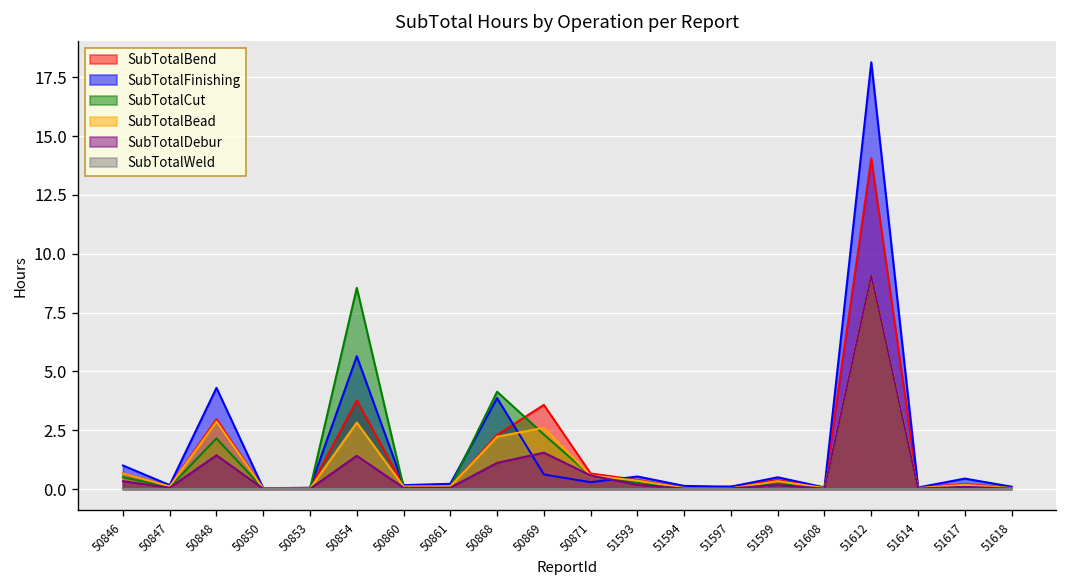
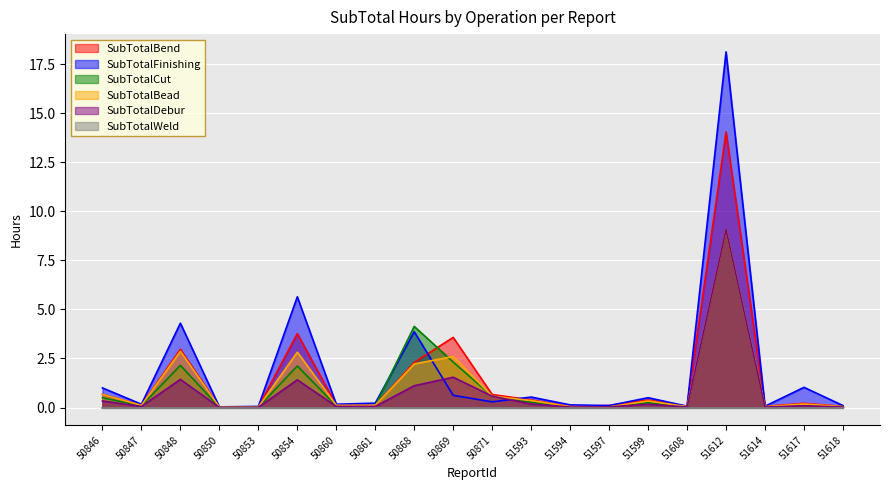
SubTotalCut, 50854: 8.6 -> 2.1
SubTotalFinishing, 51617: 0.4 -> 1.0
